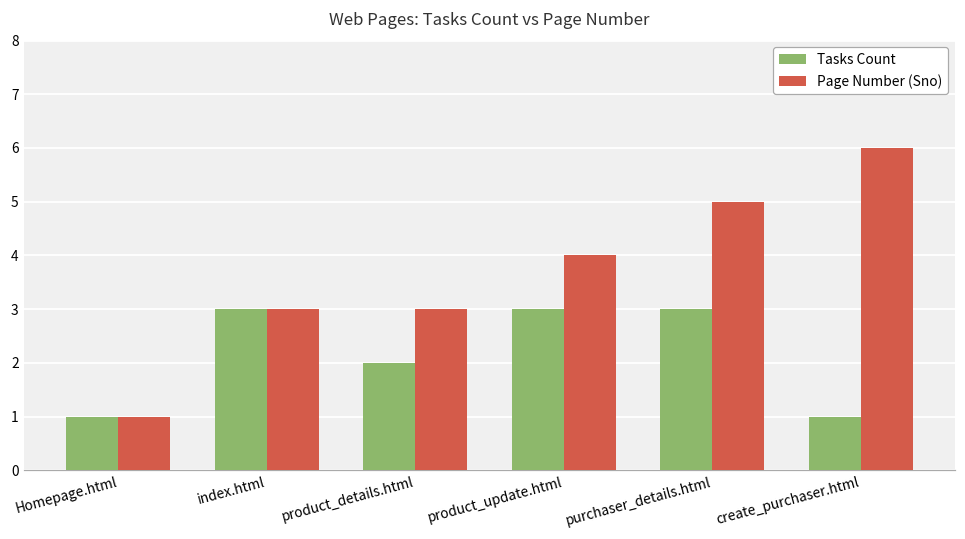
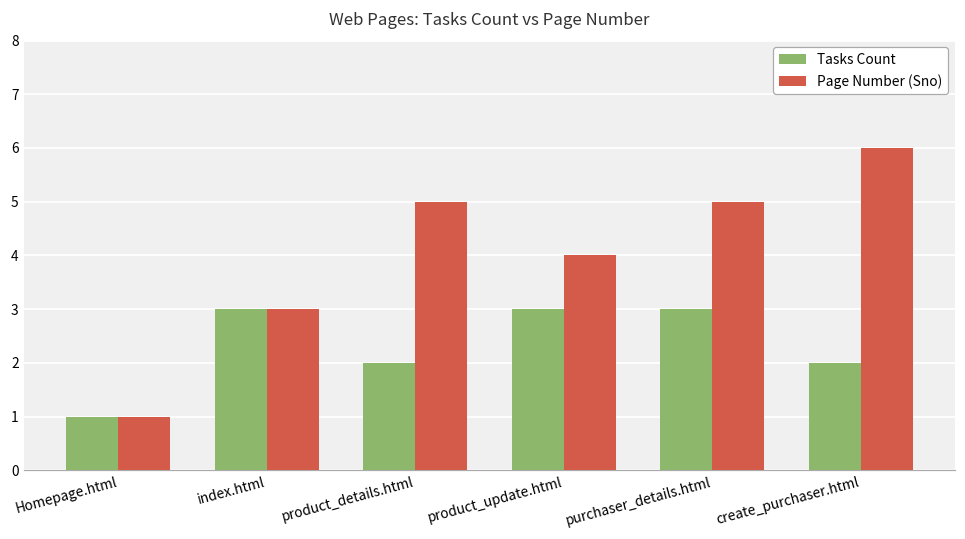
Page Number (Sno), product_details.html: 3 -> 5
Tasks Count, create_purchaser.html: 1 -> 2
